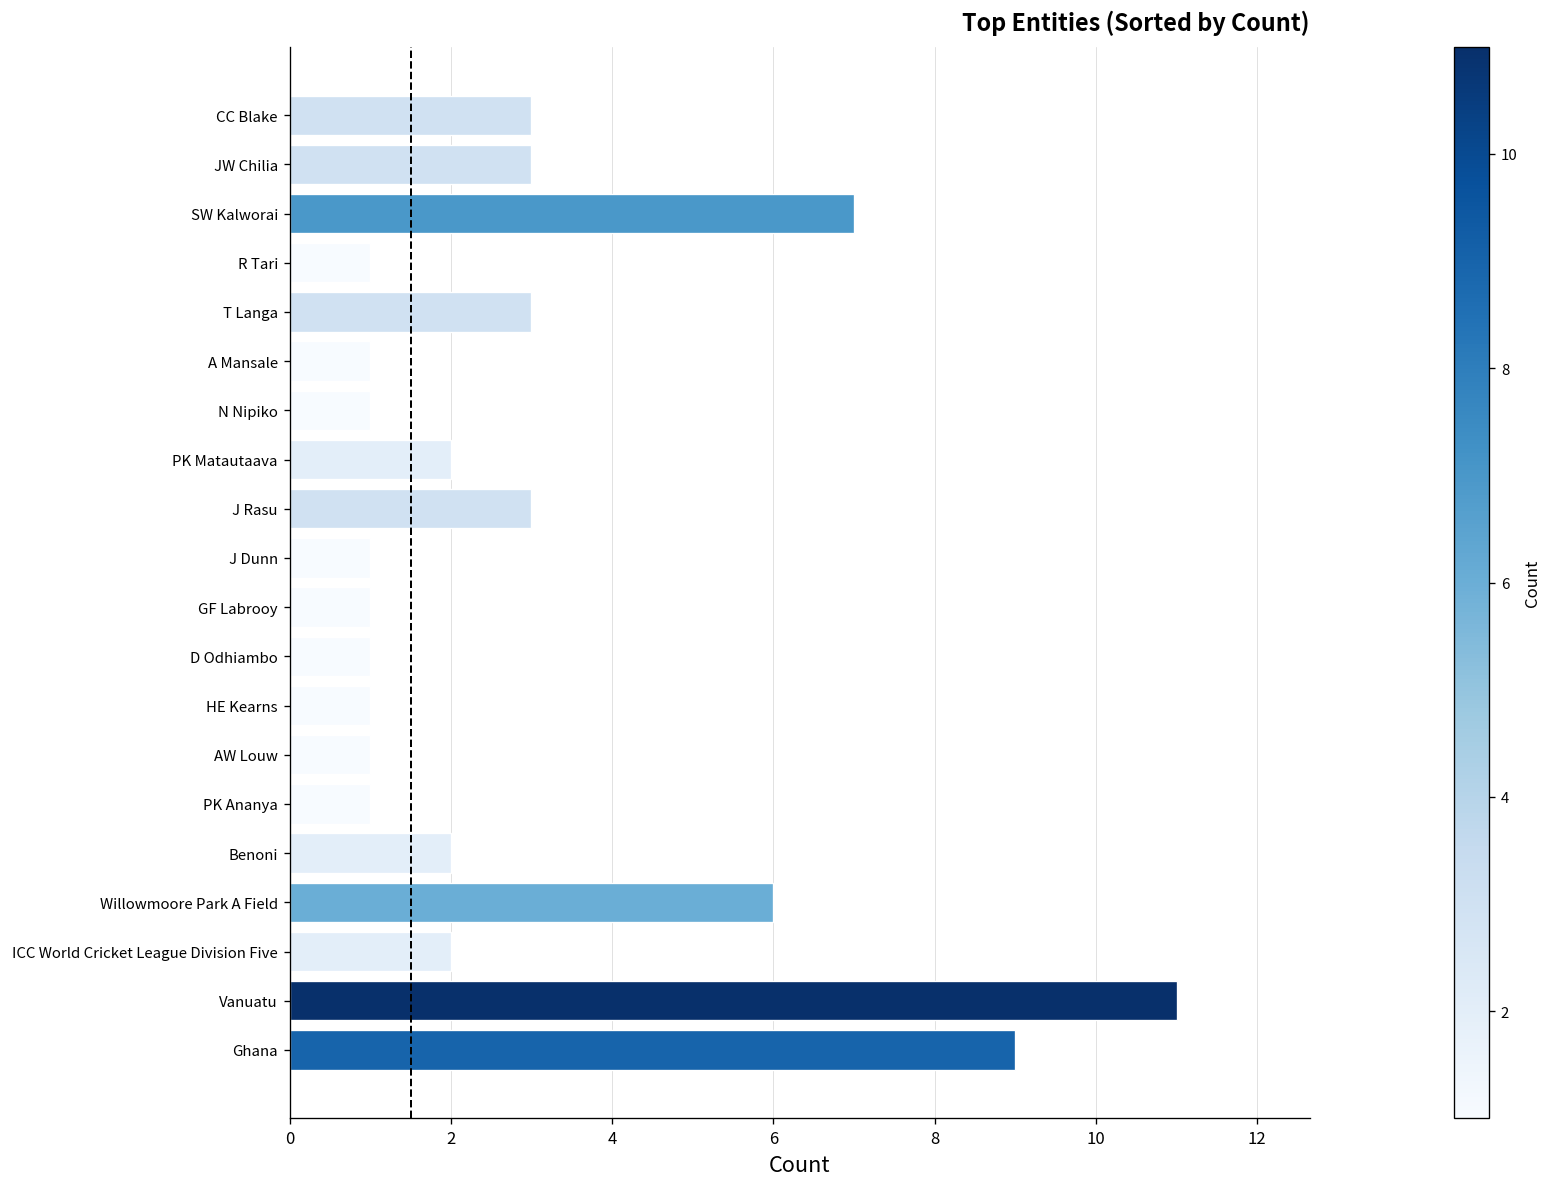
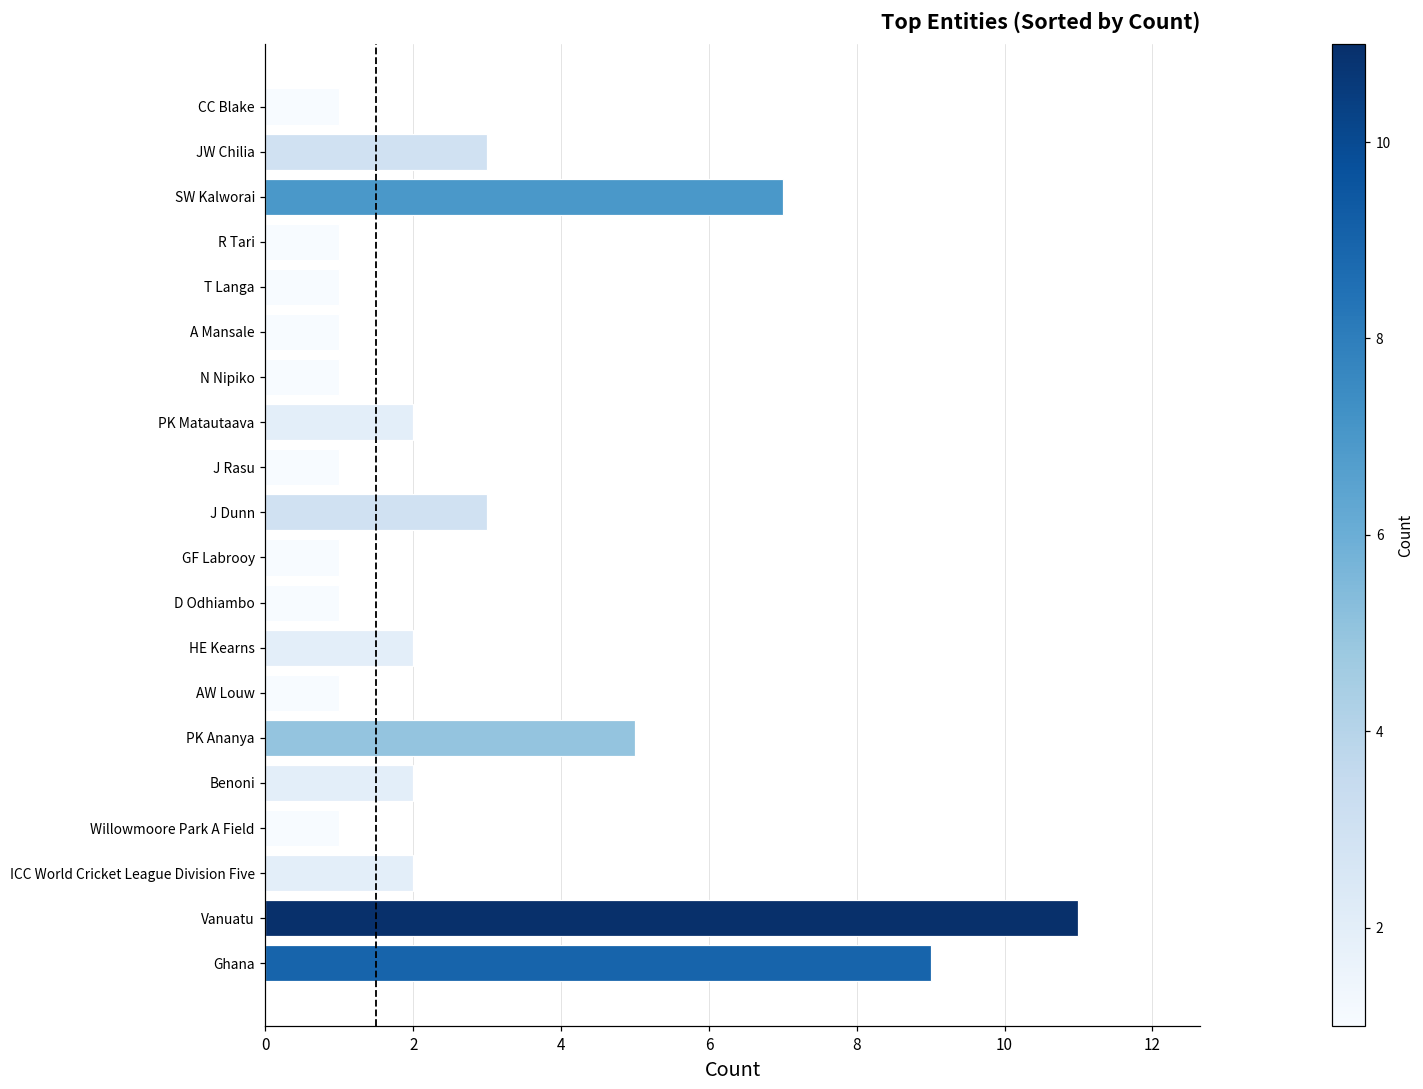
CC Blake: 3 -> 1
T Langa: 3 -> 1
J Rasu: 3 -> 1
J Dunn: 1 -> 3
HE Kearns: 1 -> 2
PK Ananya: 1 -> 5
Willowmoore Park A Field: 6 -> 1
